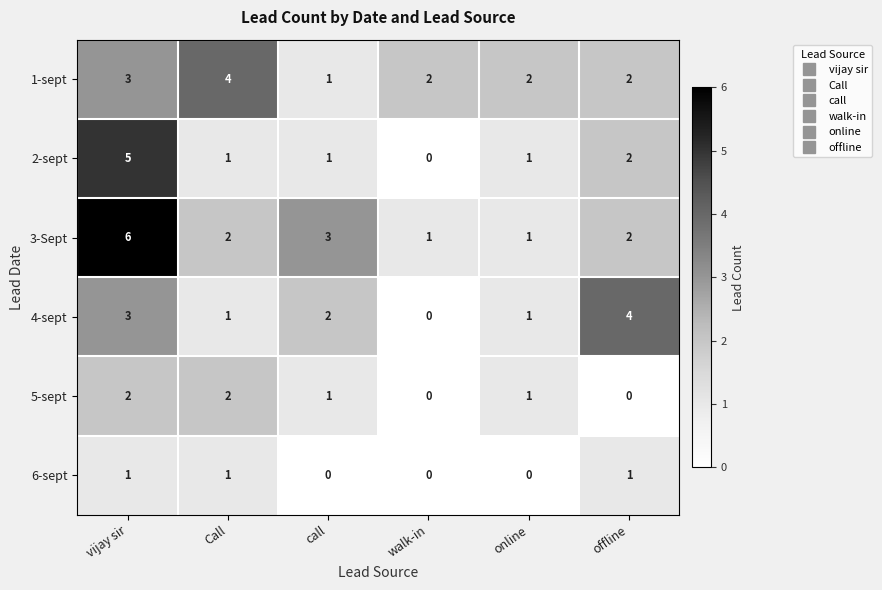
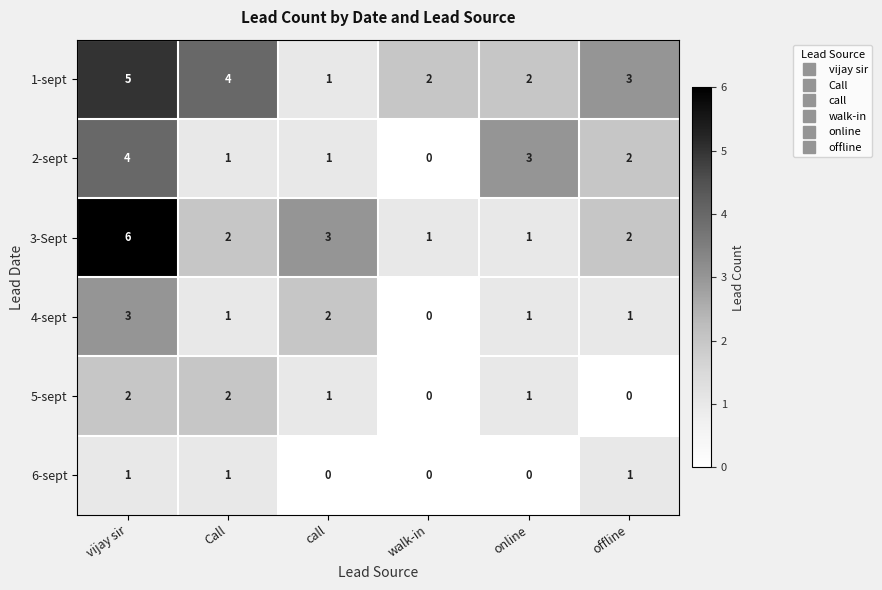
1-sept, vijay sir: 3 -> 5
1-sept, offline: 2 -> 3
2-sept, vijay sir: 5 -> 4
2-sept, online: 1 -> 3
4-sept, offline: 4 -> 1
